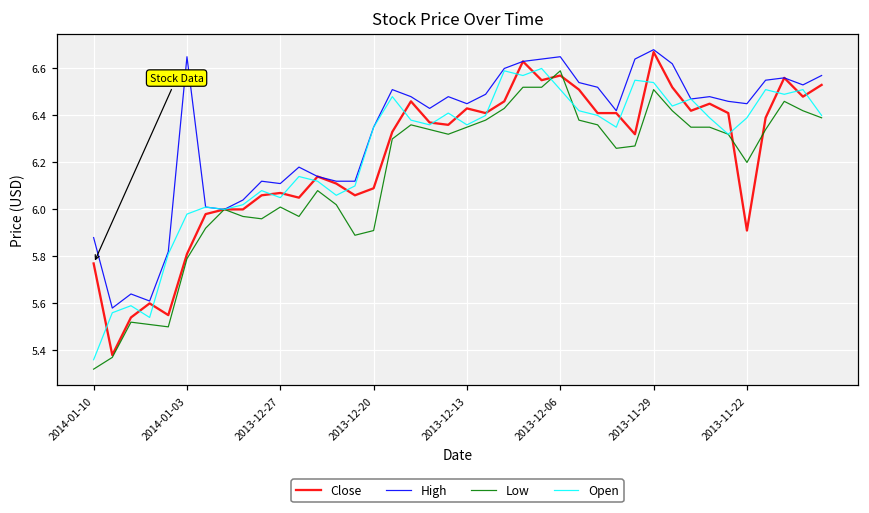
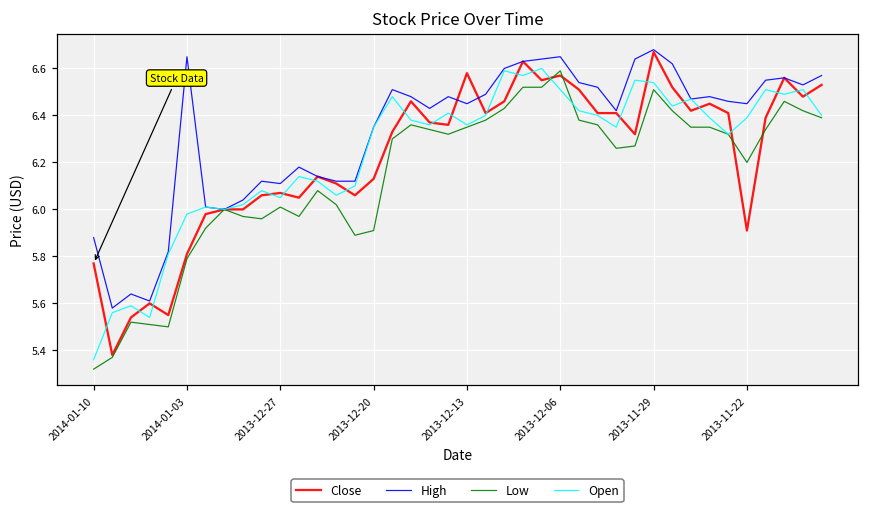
Close, 2013-12-20: 6.09 -> 6.13
Close, 2013-12-13: 6.43 -> 6.58
